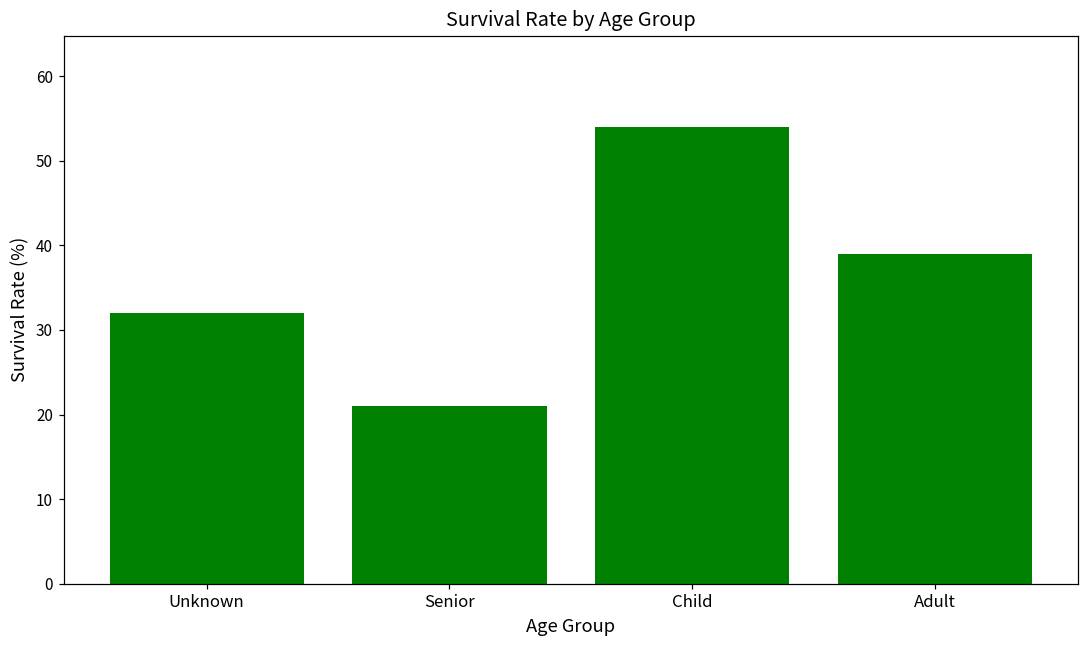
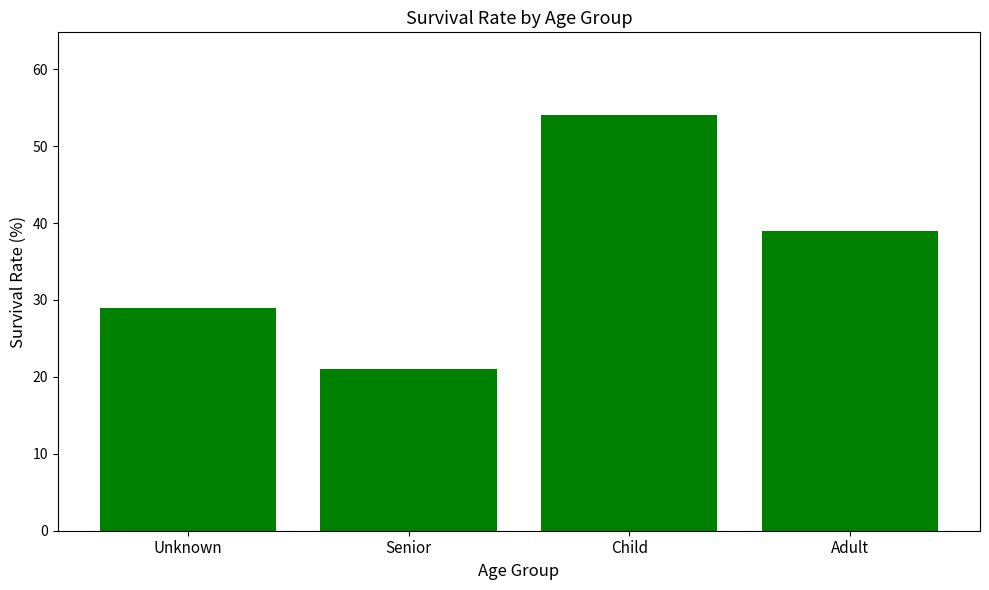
Unknown: 32 -> 29
